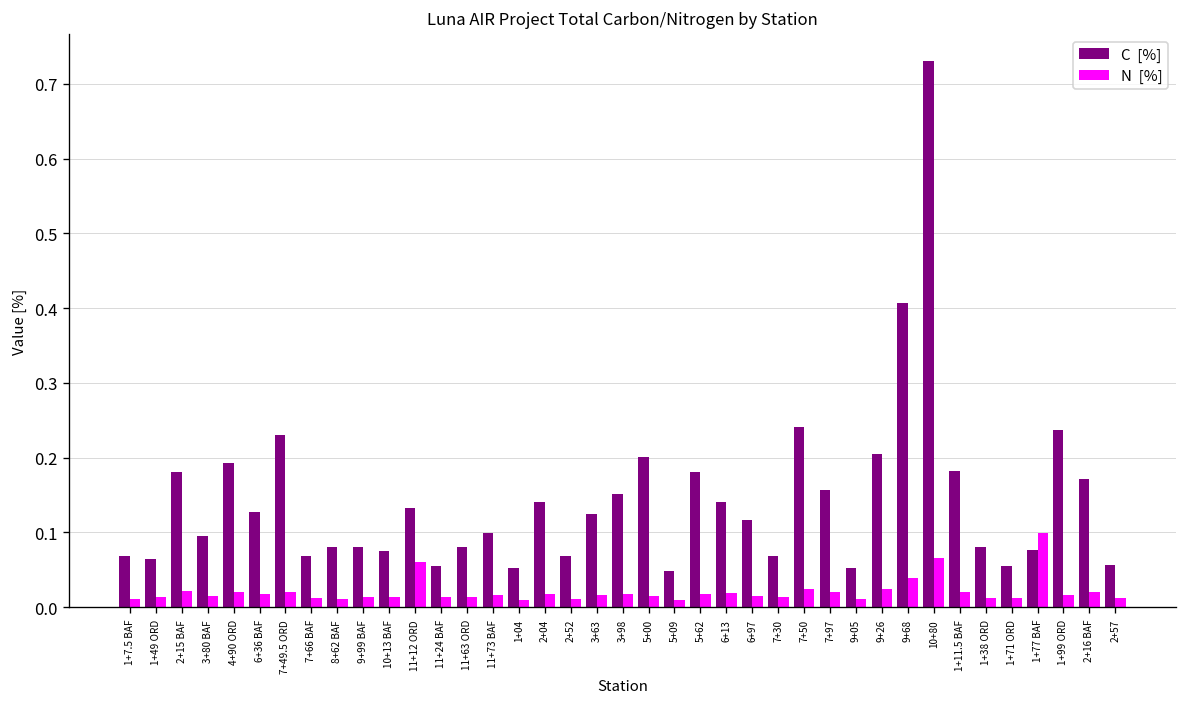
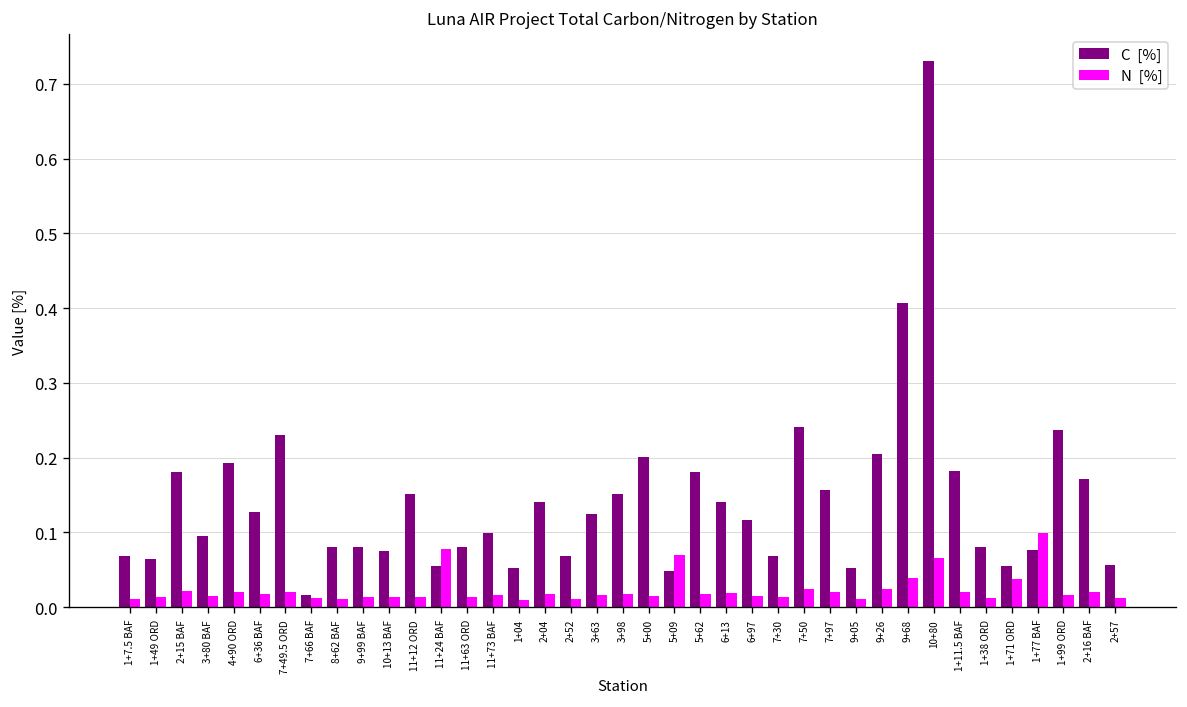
C [%], 7+66 BAF: 0.07 -> 0.02
C [%], 11+12 ORD: 0.13 -> 0.15
N [%], 11+12 ORD: 0.06 -> 0.01
N [%], 11+24 BAF: 0.01 -> 0.08
N [%], 5+09: 0.01 -> 0.07
N [%], 1+71 ORD: 0.01 -> 0.04
